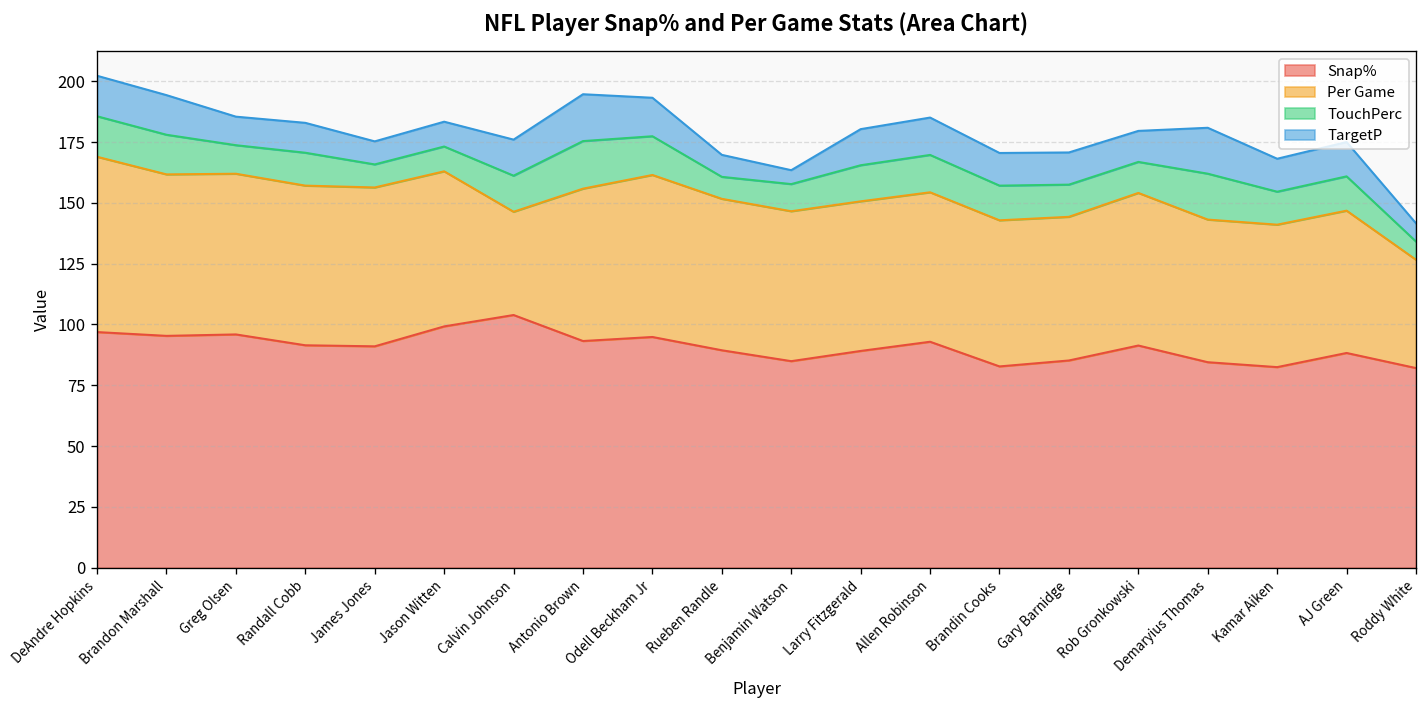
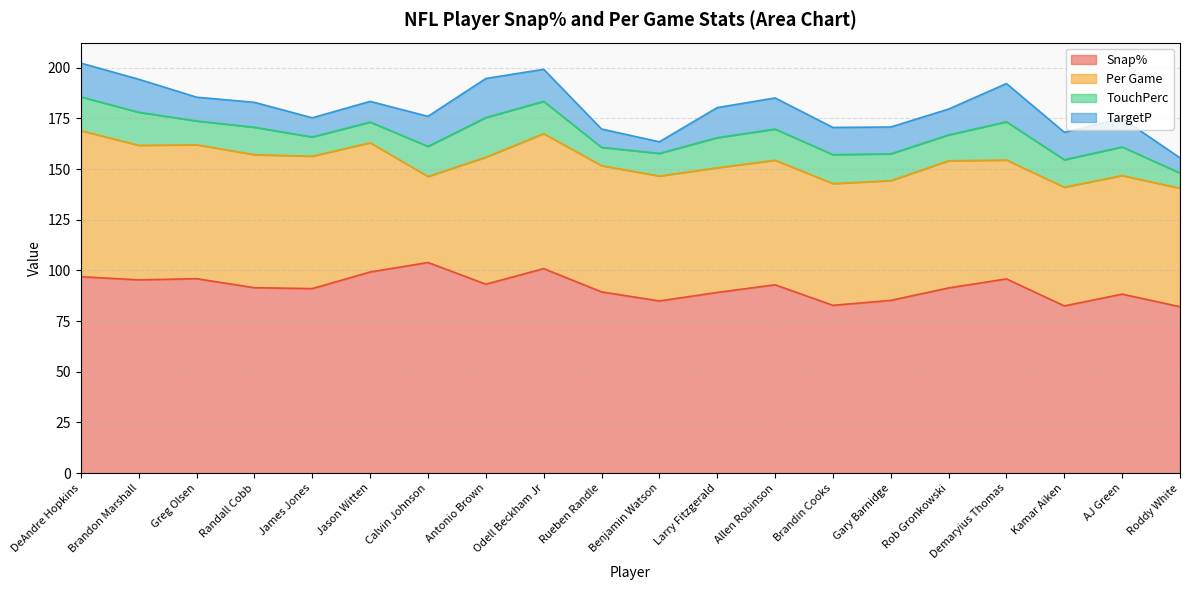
Snap%, Odell Beckham Jr: 95 -> 101
Snap%, Demaryius Thomas: 85 -> 96
Per Game, Roddy White: 45 -> 58
